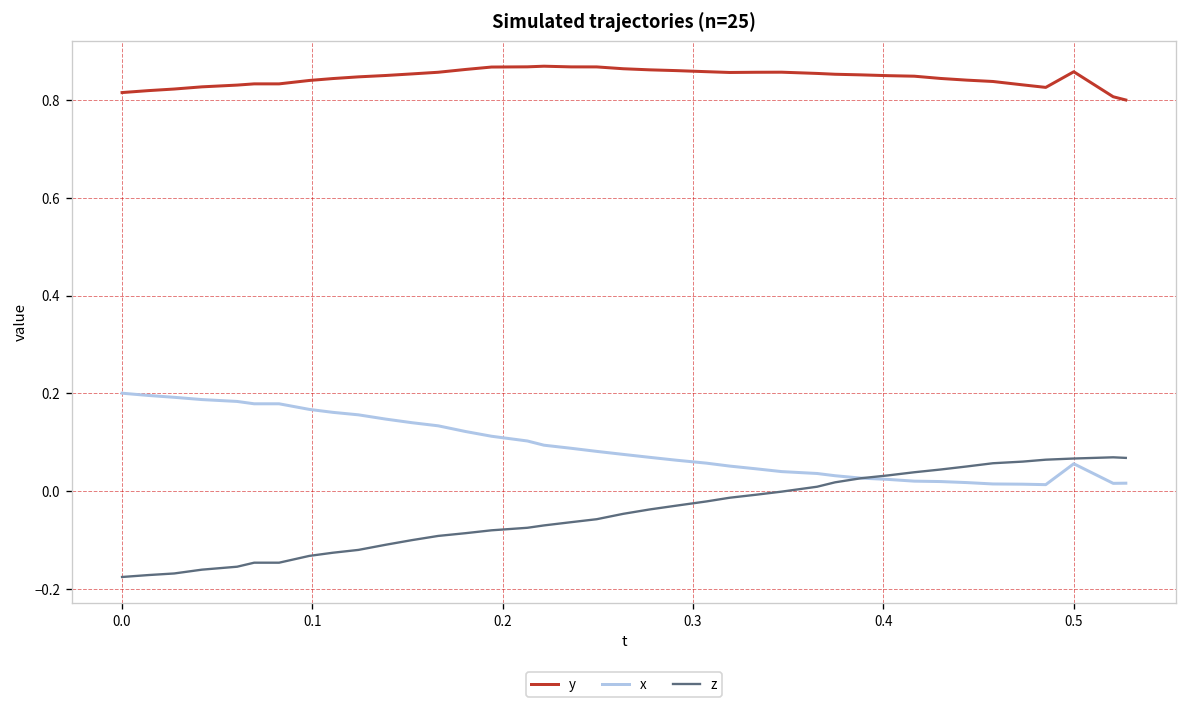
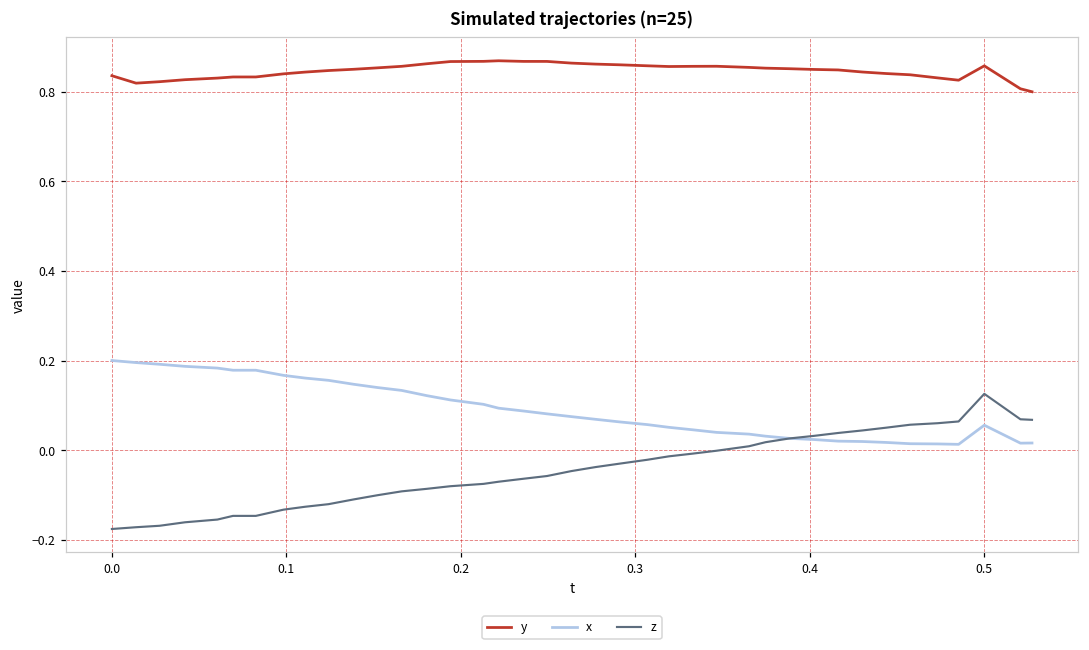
y, 0.0: 0.82 -> 0.84
z, 0.5: 0.07 -> 0.13
